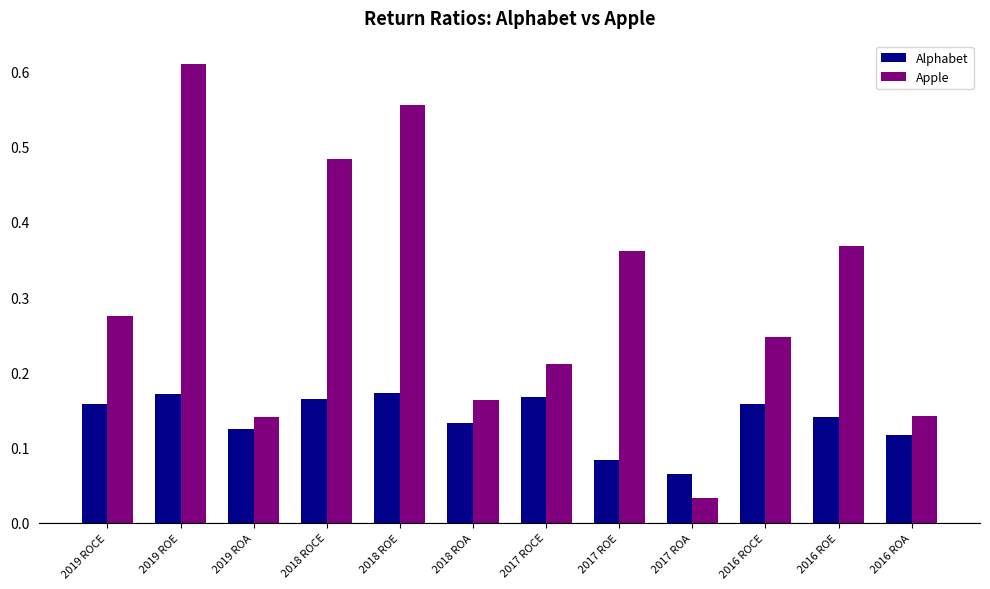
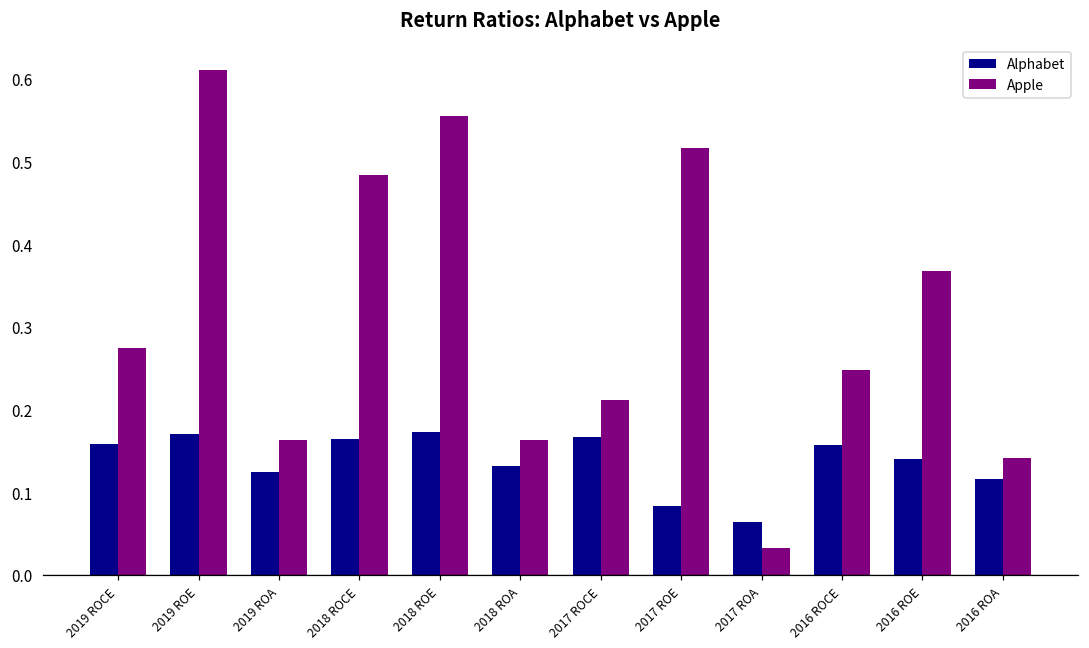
Apple, 2019 ROA: 0.14 -> 0.16
Apple, 2017 ROE: 0.36 -> 0.52
